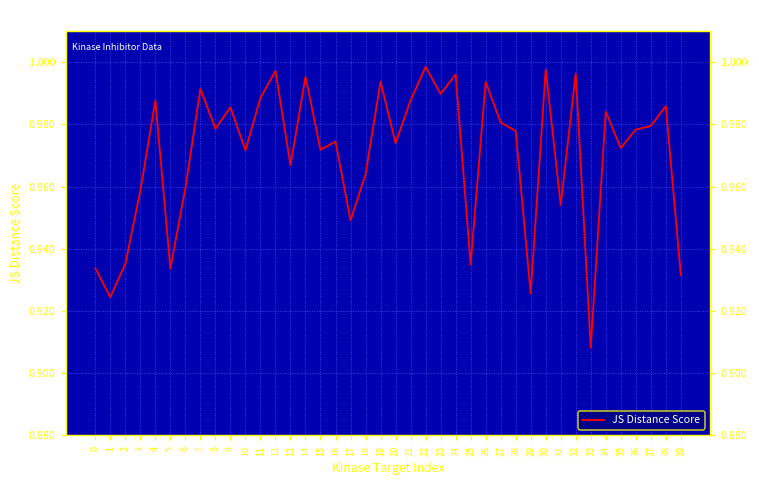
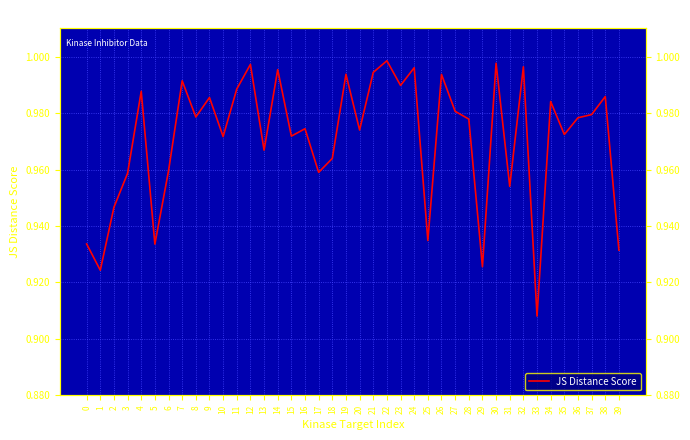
2: 0.935 -> 0.947
17: 0.949 -> 0.959
21: 0.988 -> 0.994
